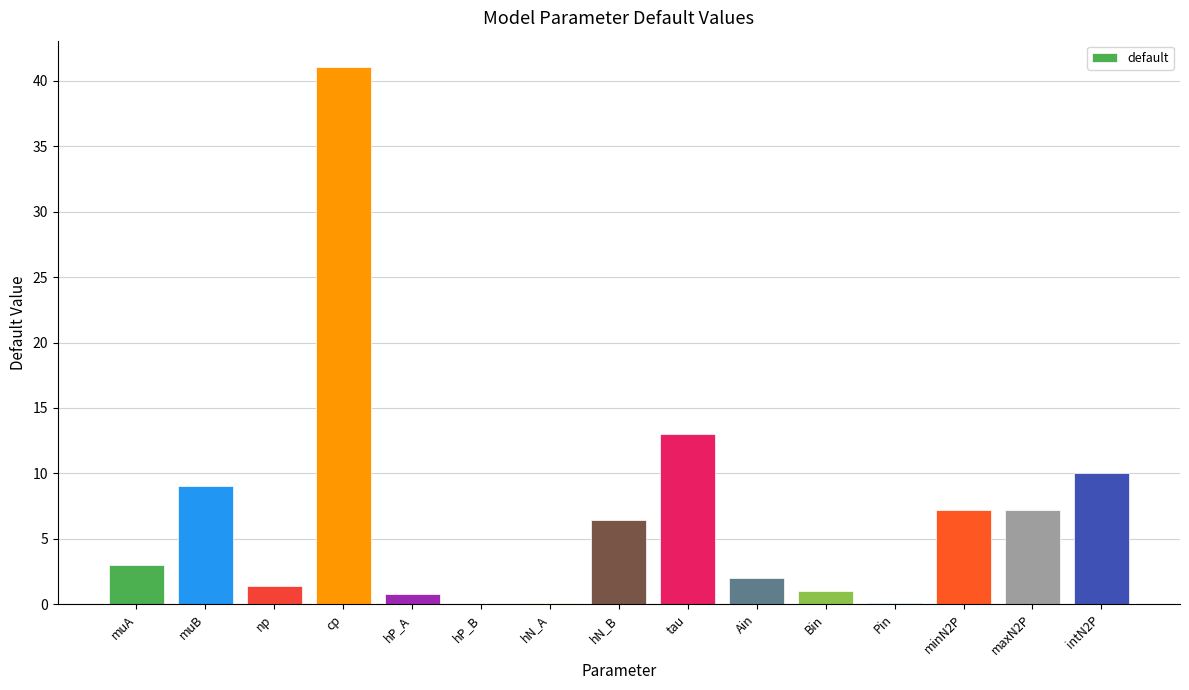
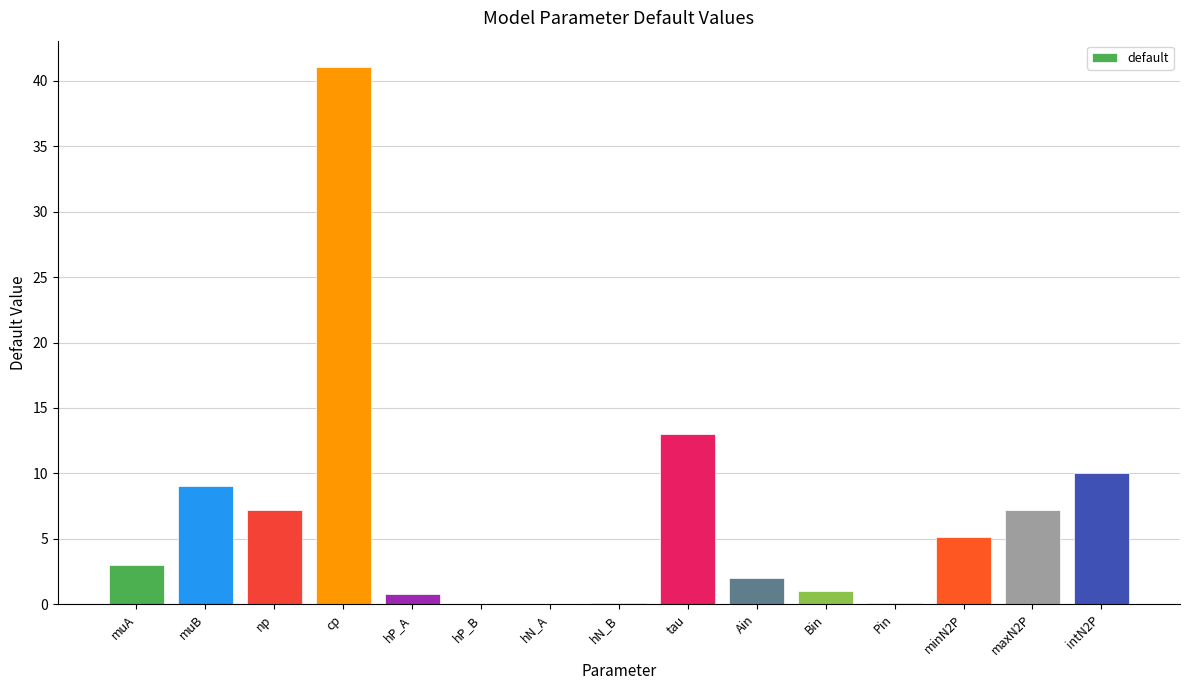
np: 1.4 -> 7.2
hN_B: 6.4 -> 0.1
minN2P: 7.2 -> 5.2
